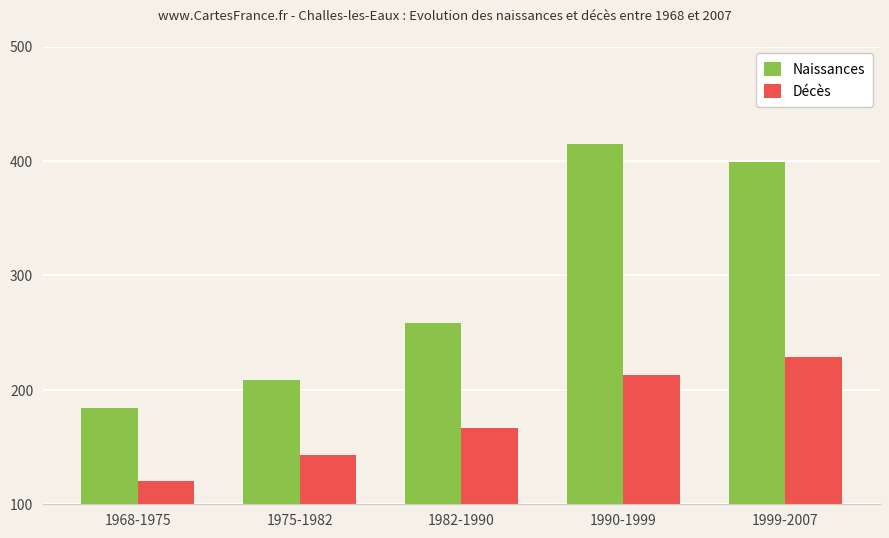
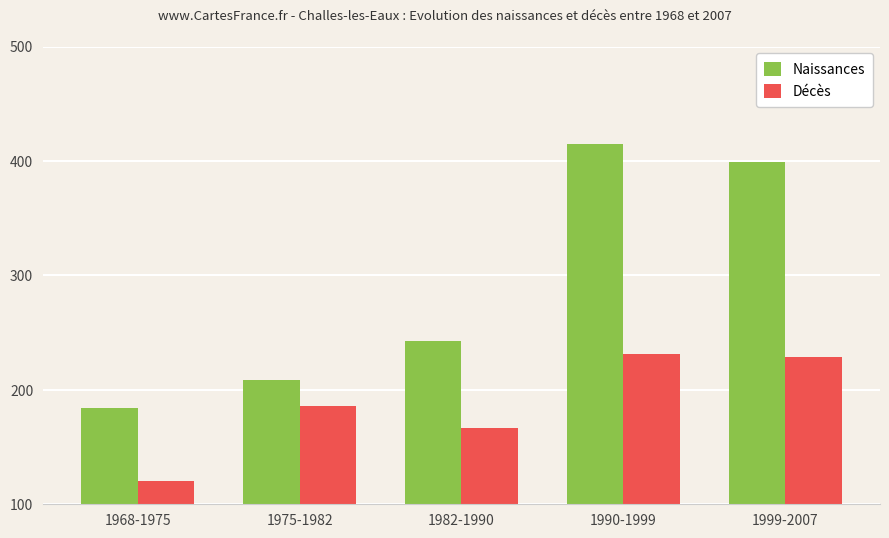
Décès, 1975-1982: 143 -> 186
Naissances, 1982-1990: 258 -> 243
Décès, 1990-1999: 213 -> 231
